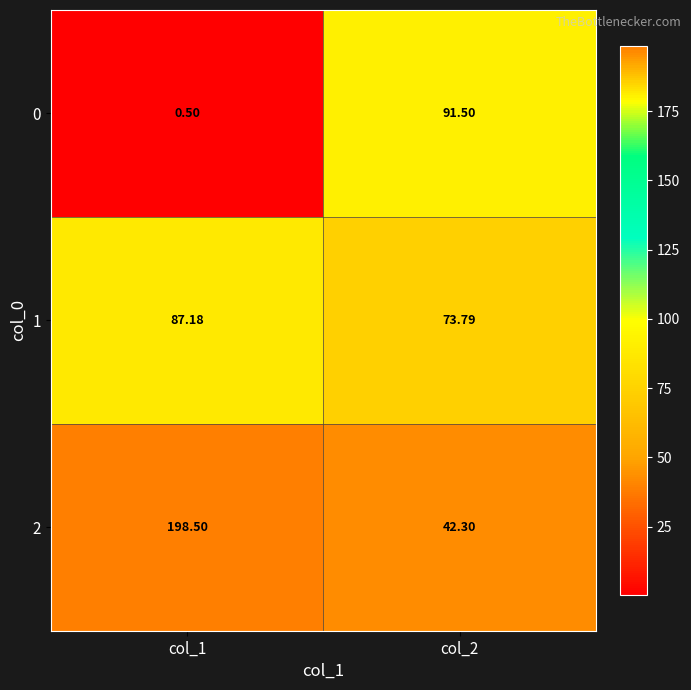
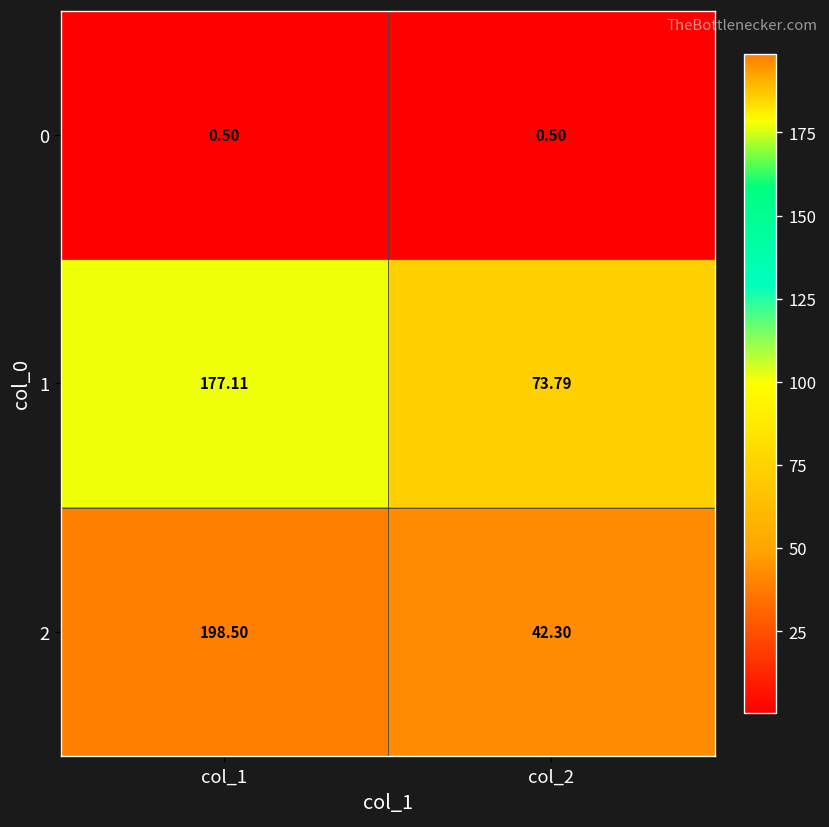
0, col_2: 91.50 -> 0.50
1, col_1: 87.18 -> 177.11
